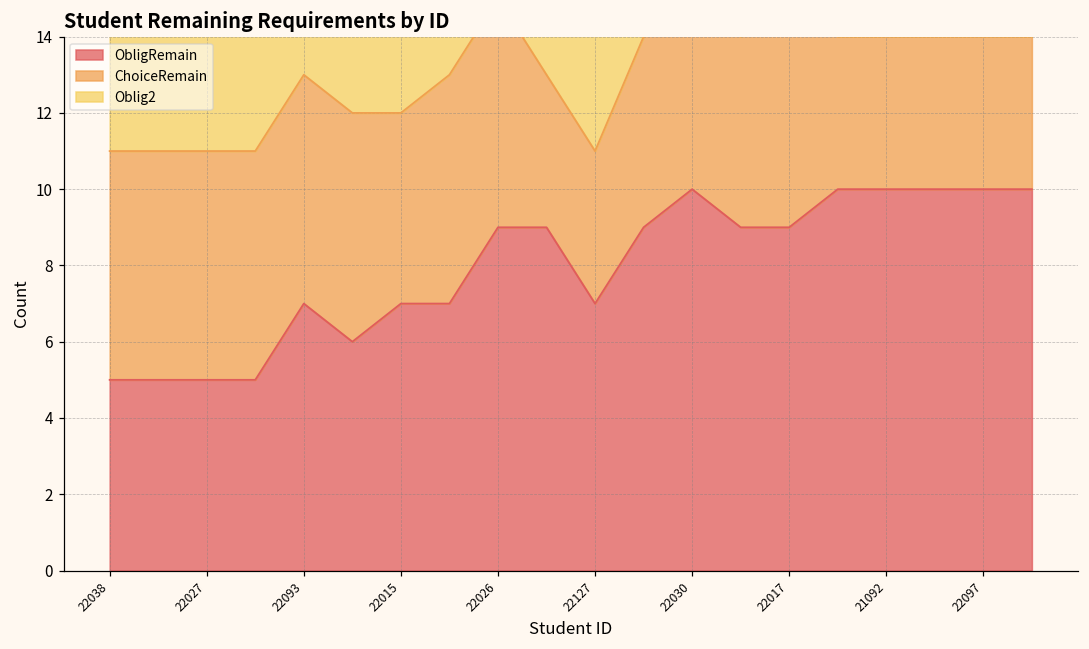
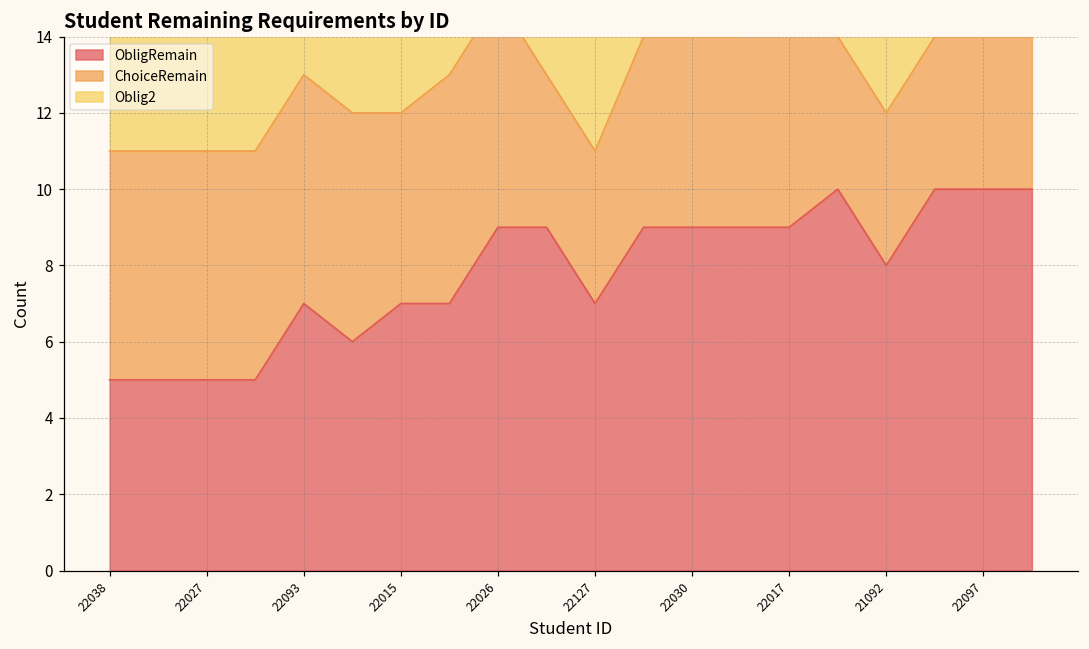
ObligRemain, 22030: 10 -> 9
ObligRemain, 21092: 10 -> 8
